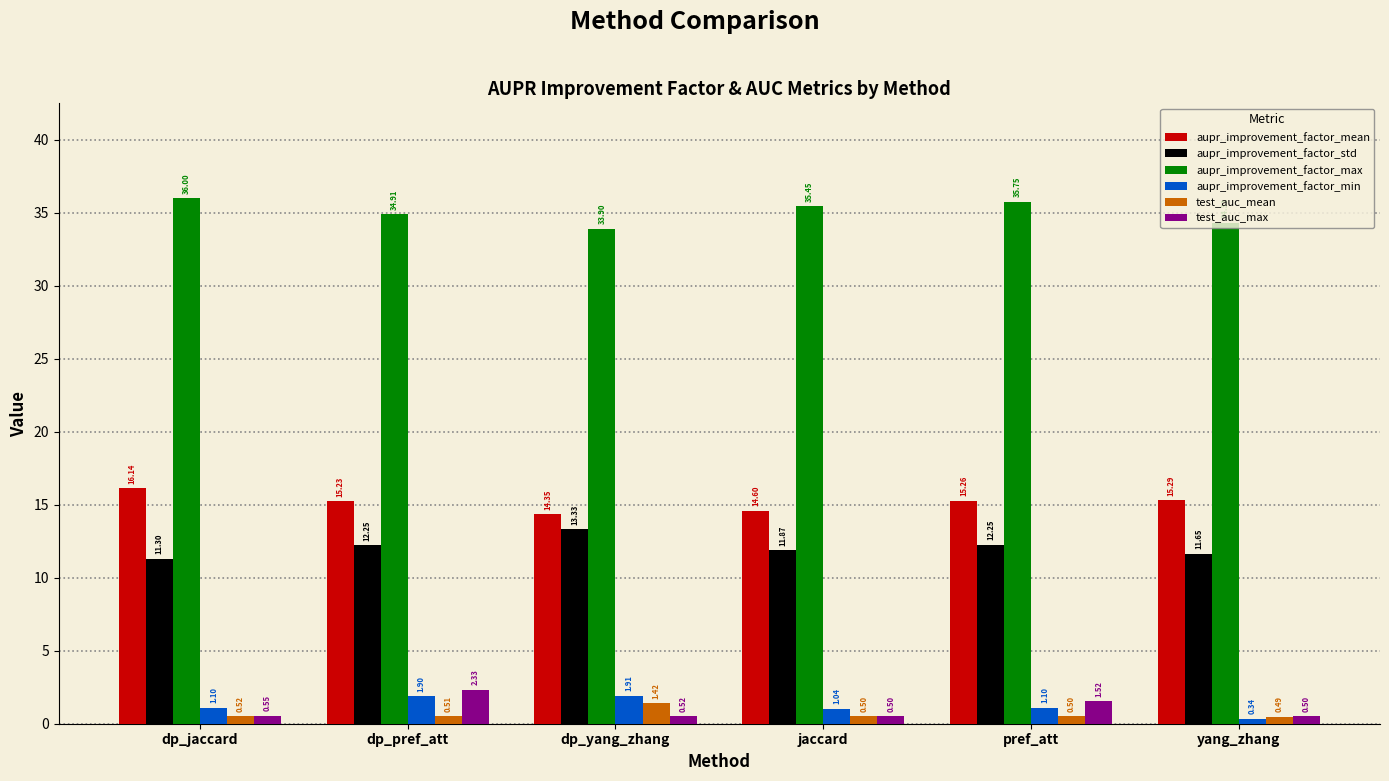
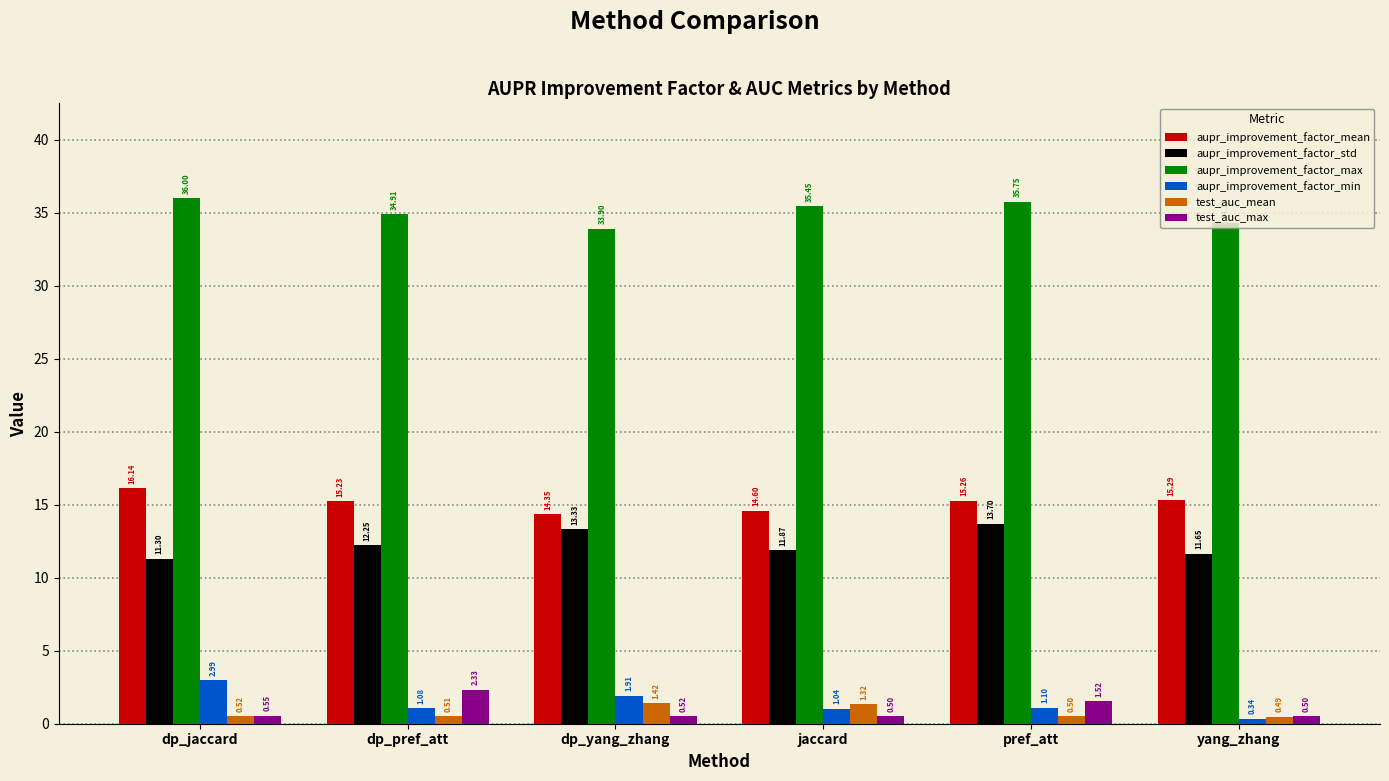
aupr_improvement_factor_min, dp_jaccard: 1.10 -> 2.99
aupr_improvement_factor_min, dp_pref_att: 1.90 -> 1.08
test_auc_mean, jaccard: 0.50 -> 1.32
aupr_improvement_factor_std, pref_att: 12.25 -> 13.70
